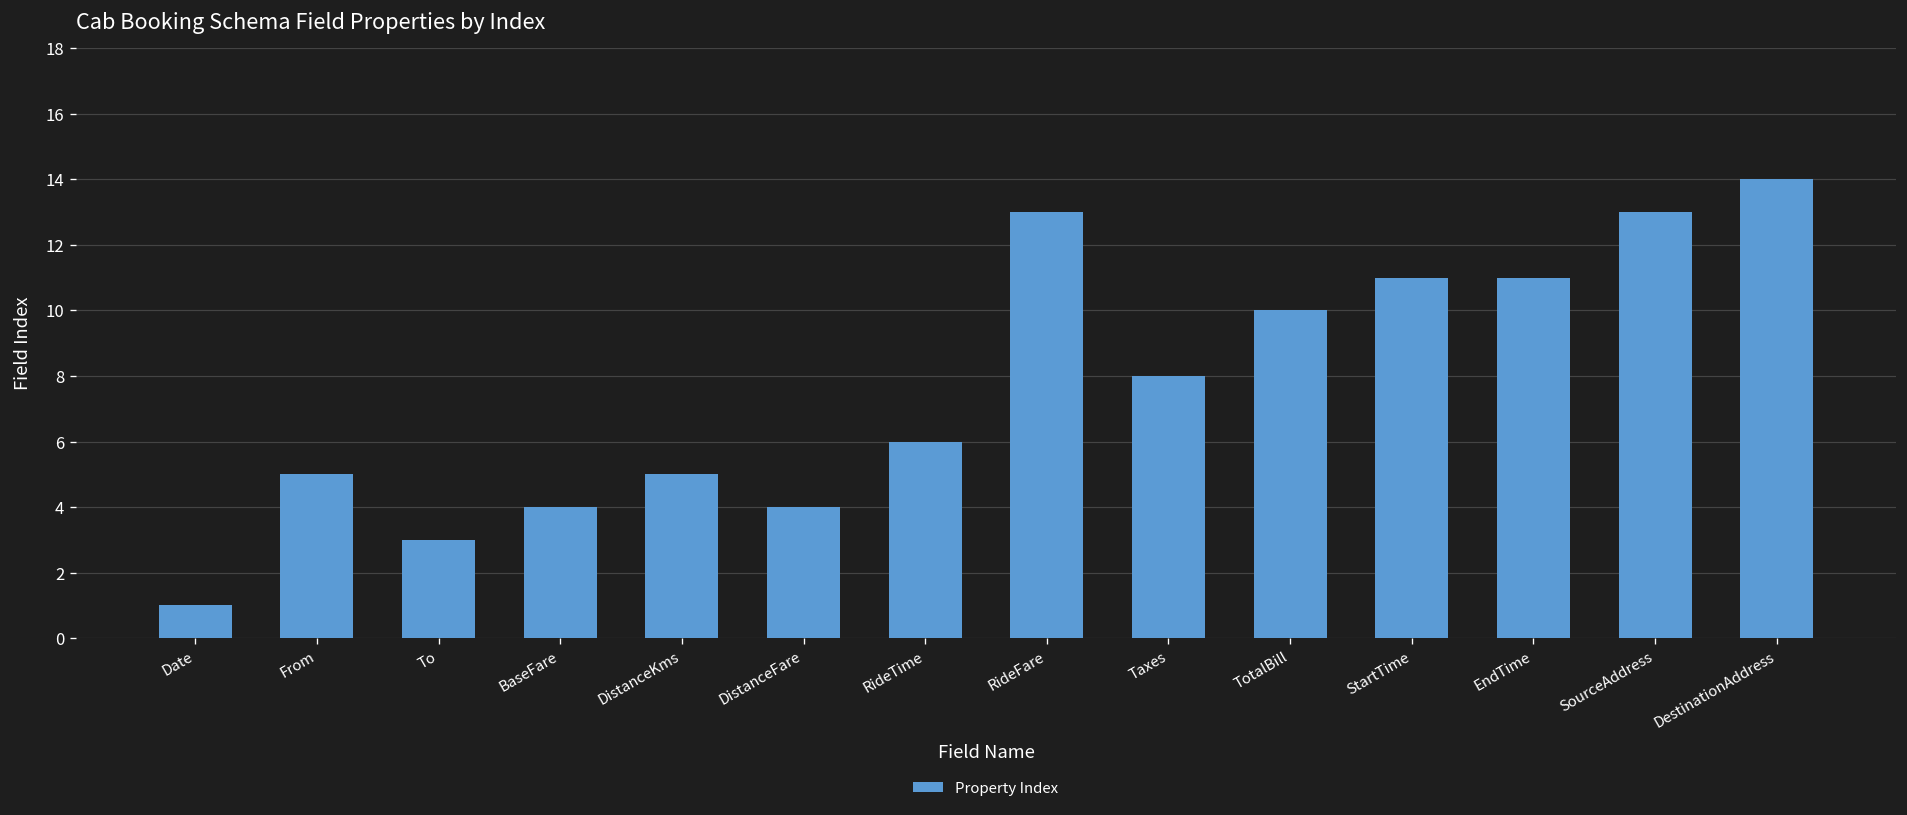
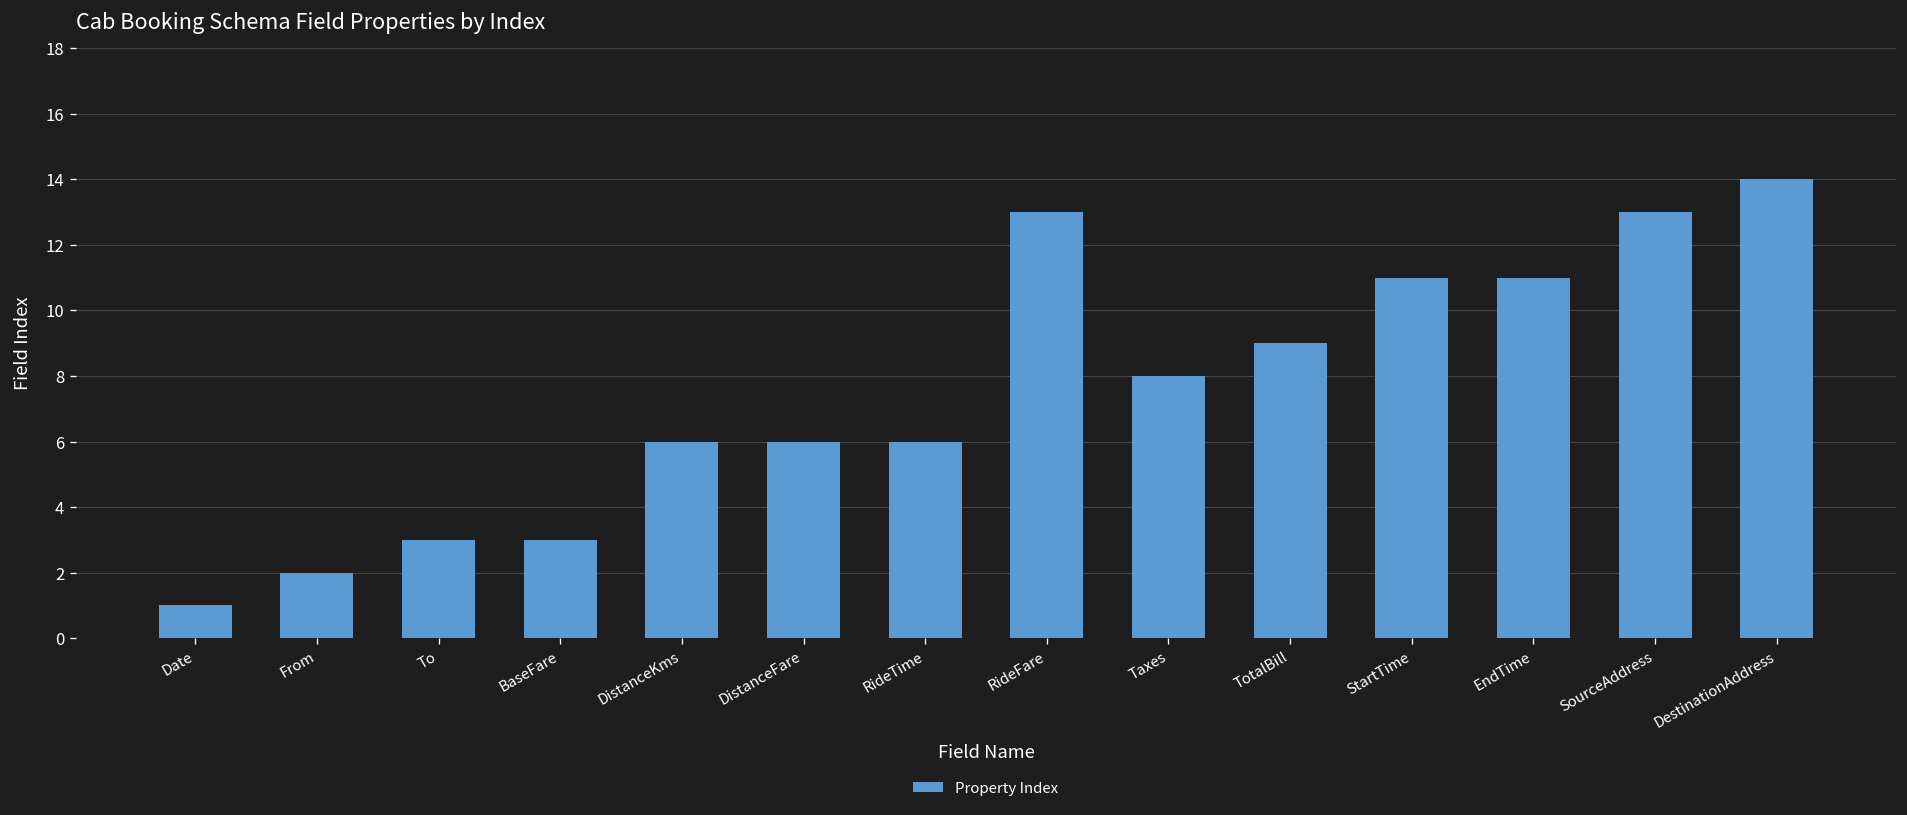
From: 5 -> 2
BaseFare: 4 -> 3
DistanceKms: 5 -> 6
DistanceFare: 4 -> 6
TotalBill: 10 -> 9
